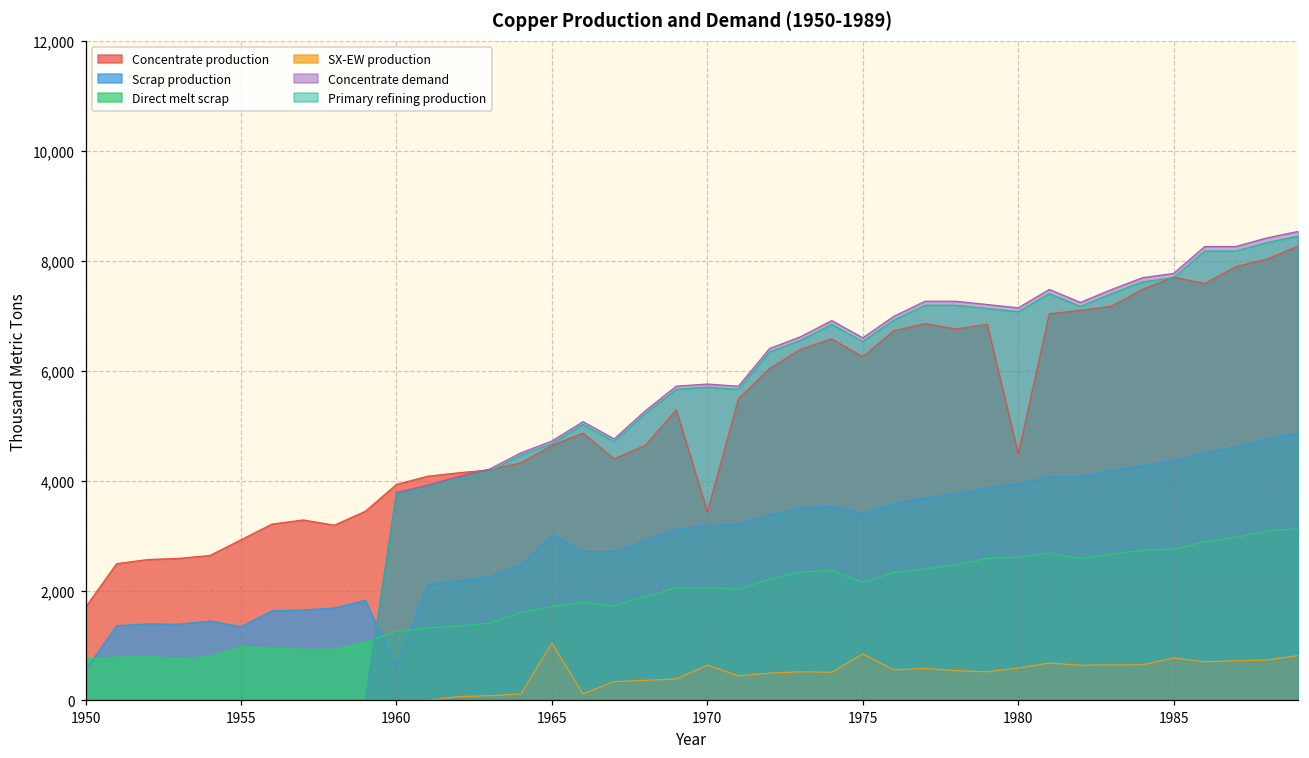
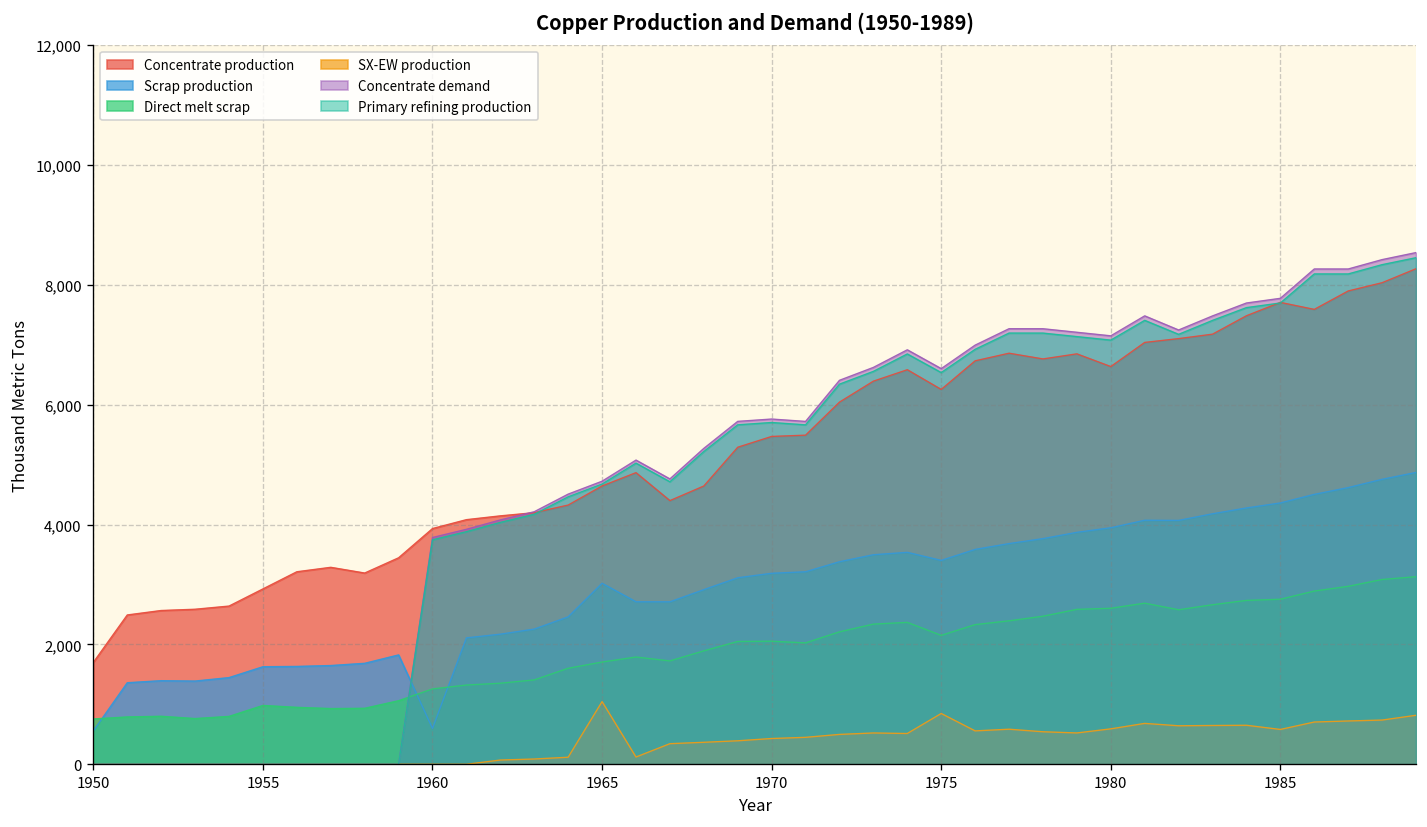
Scrap production, 1955: 1,300 -> 1,600
Concentrate production, 1970: 3,400 -> 5,500
SX-EW production, 1970: 600 -> 400
Concentrate production, 1980: 4,500 -> 6,600
SX-EW production, 1985: 800 -> 600
